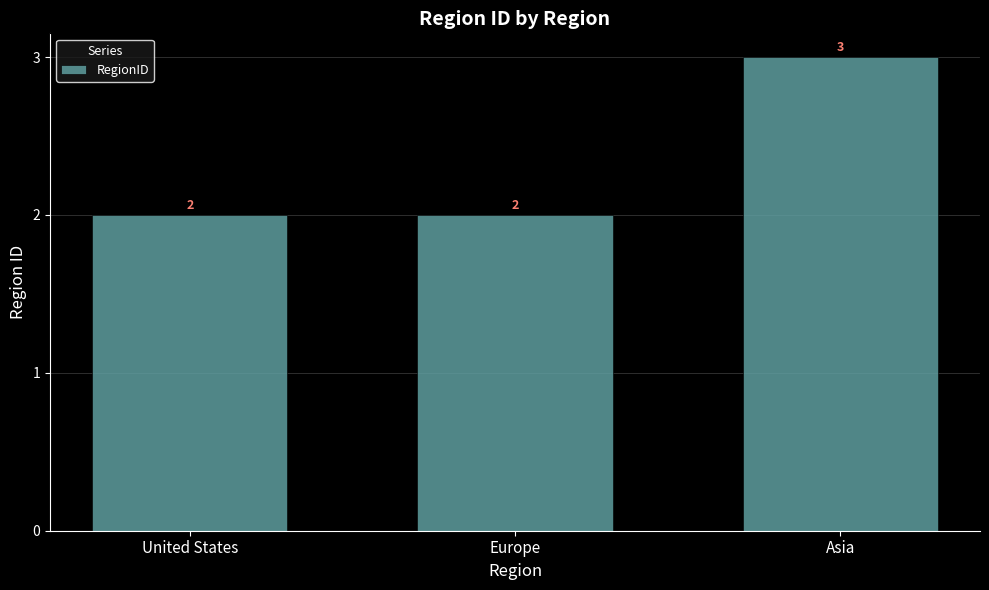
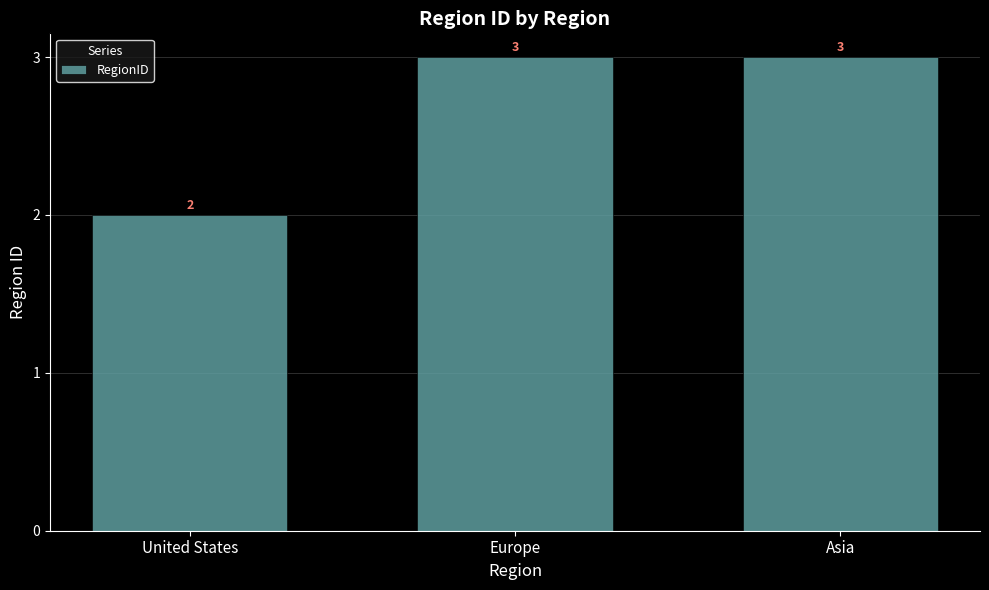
Europe: 2 -> 3
